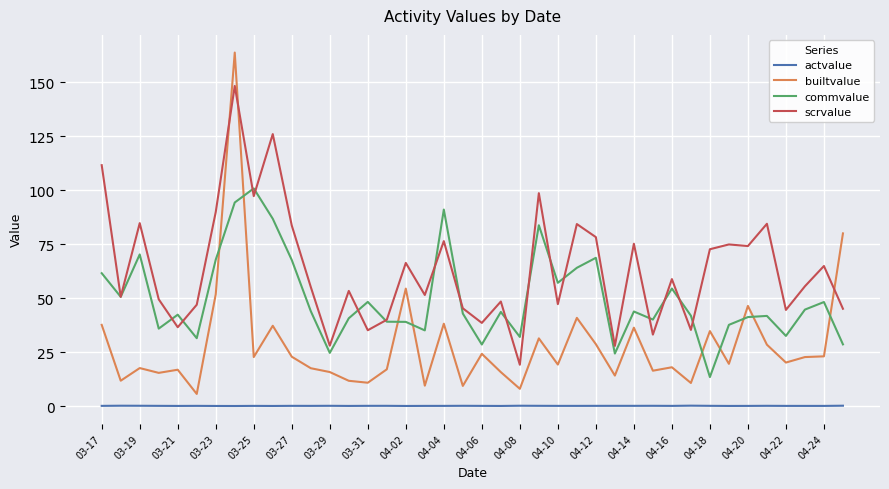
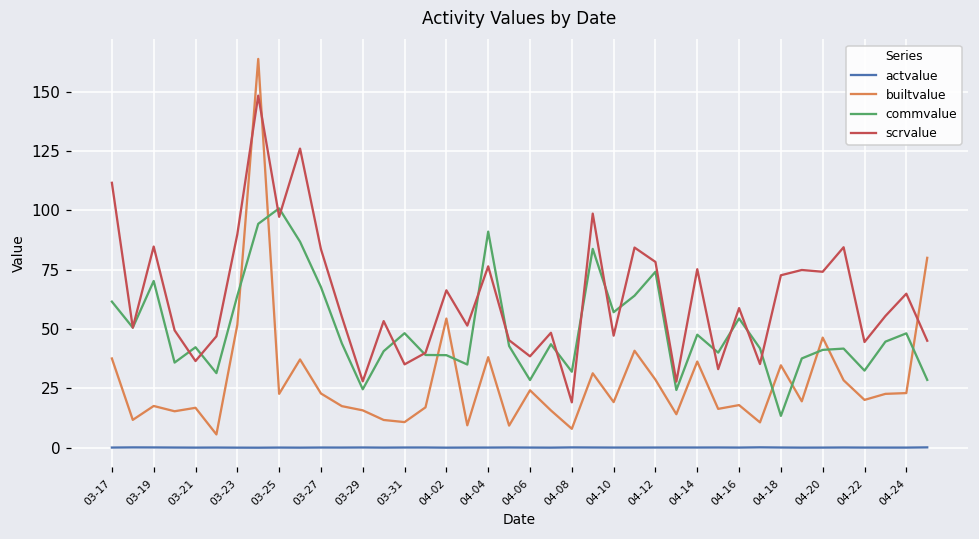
commvalue, 03-23: 68 -> 64
commvalue, 04-12: 69 -> 74
commvalue, 04-14: 44 -> 48
